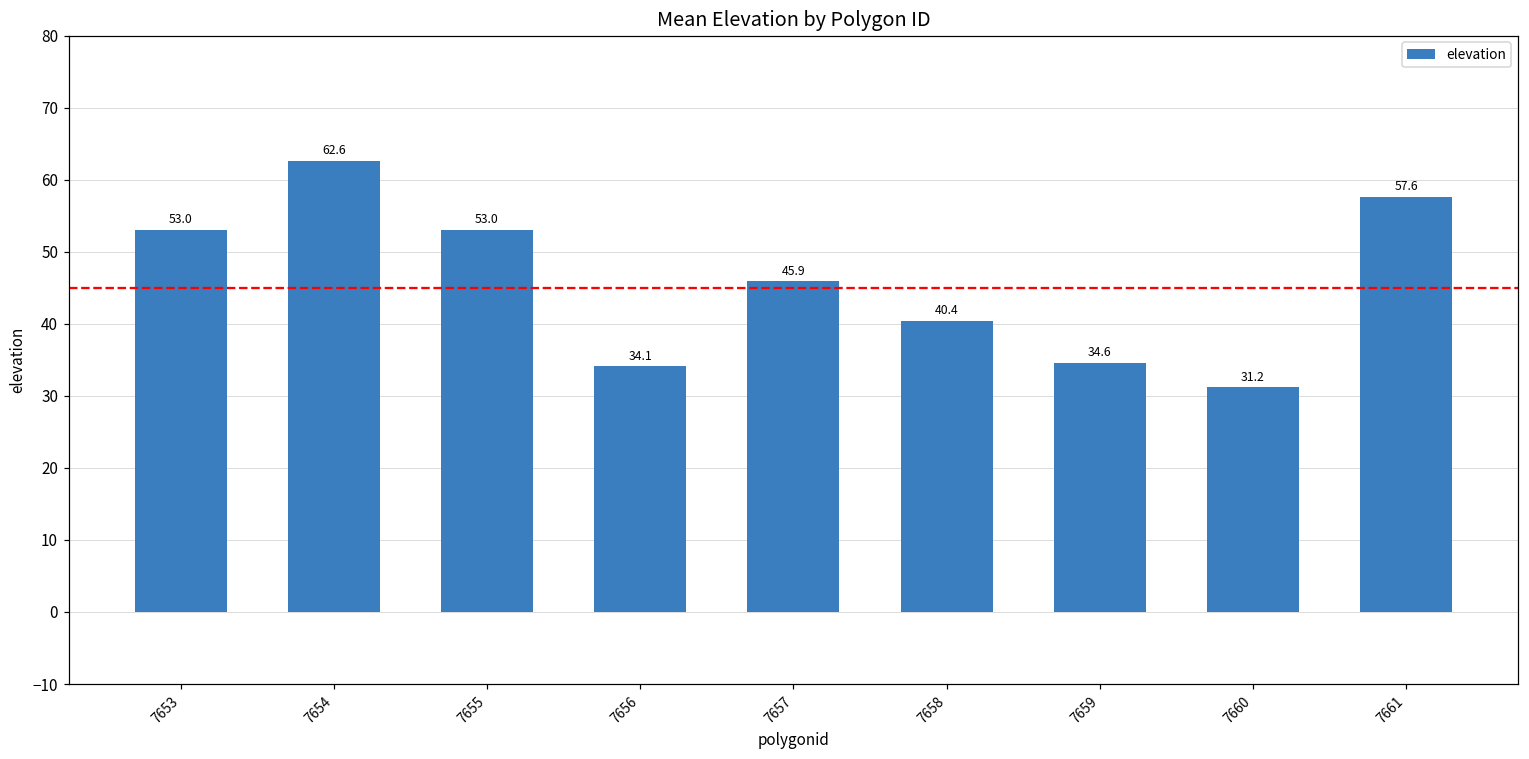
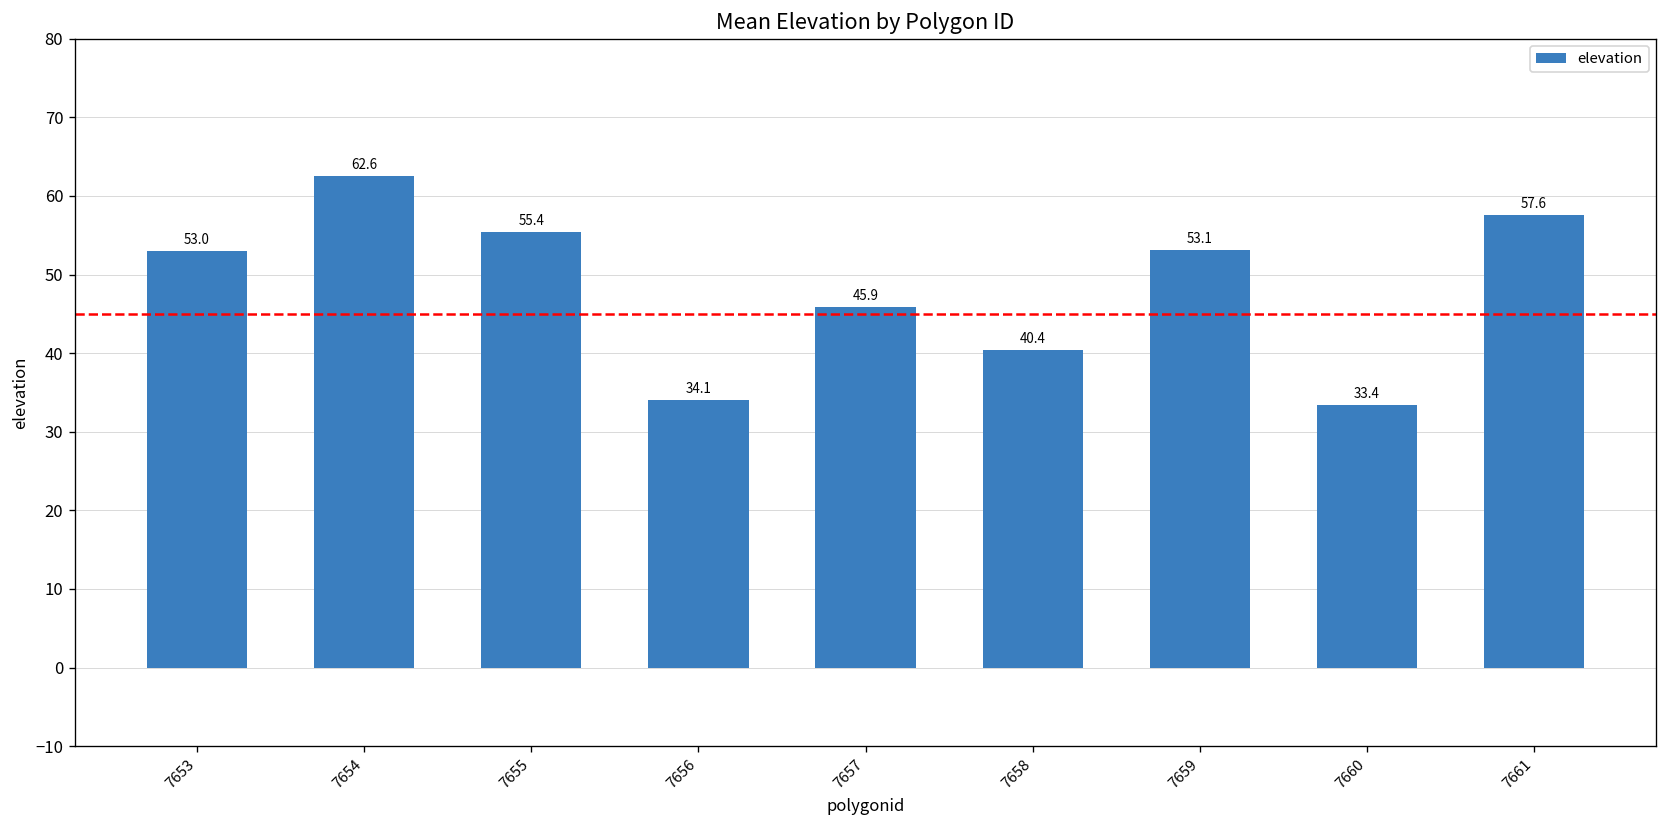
7655: 53.0 -> 55.4
7659: 34.6 -> 53.1
7660: 31.2 -> 33.4
